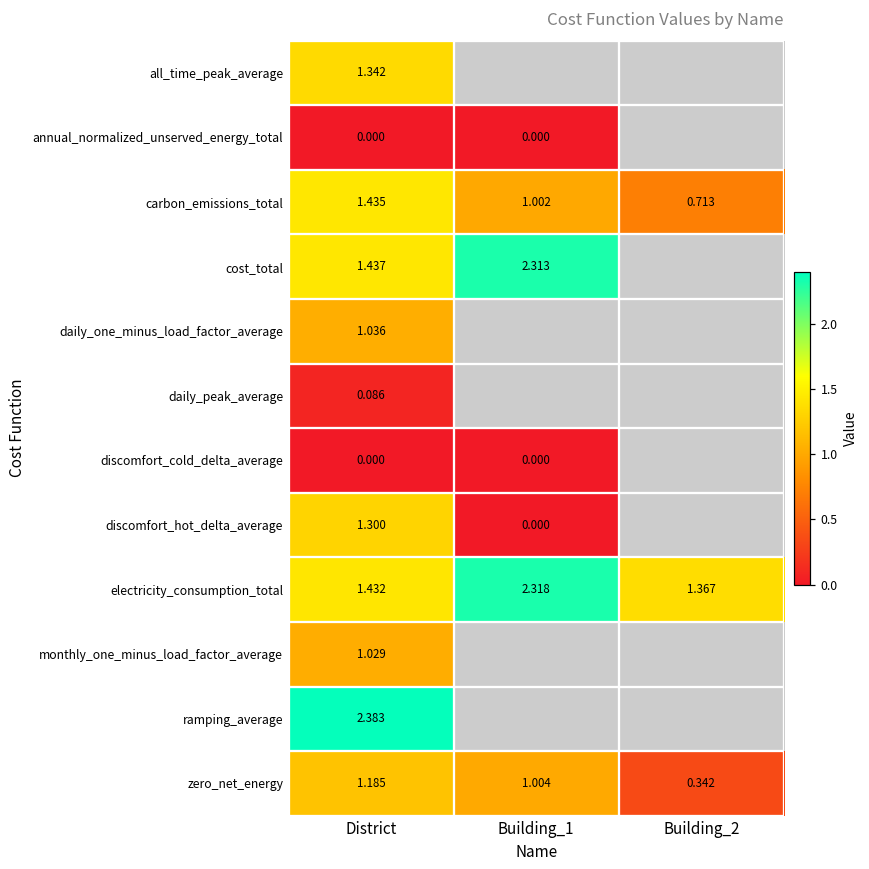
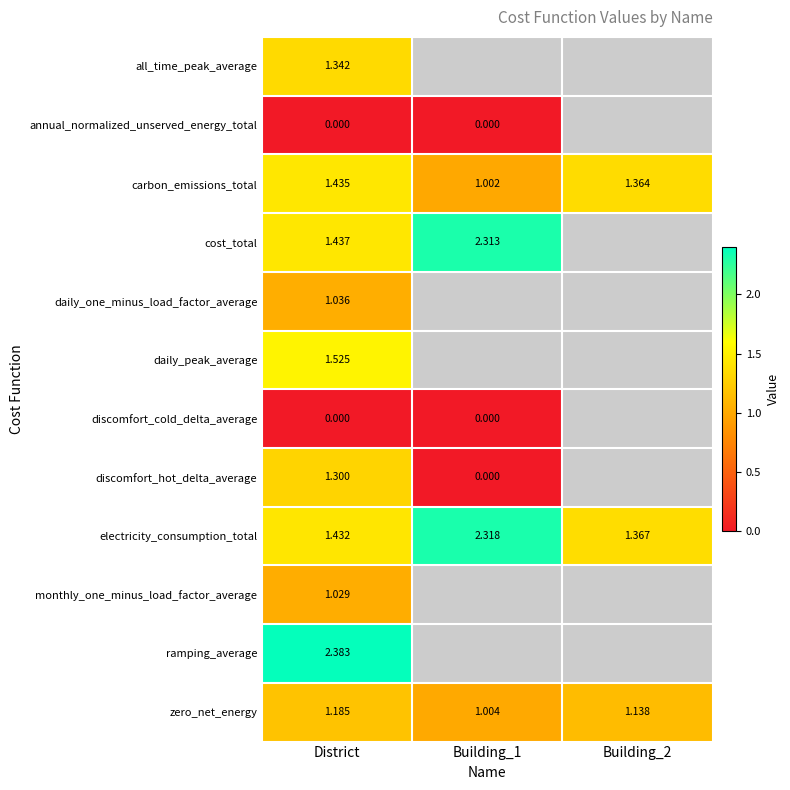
carbon_emissions_total, Building_2: 0.713 -> 1.364
daily_peak_average, District: 0.086 -> 1.525
zero_net_energy, Building_2: 0.342 -> 1.138
